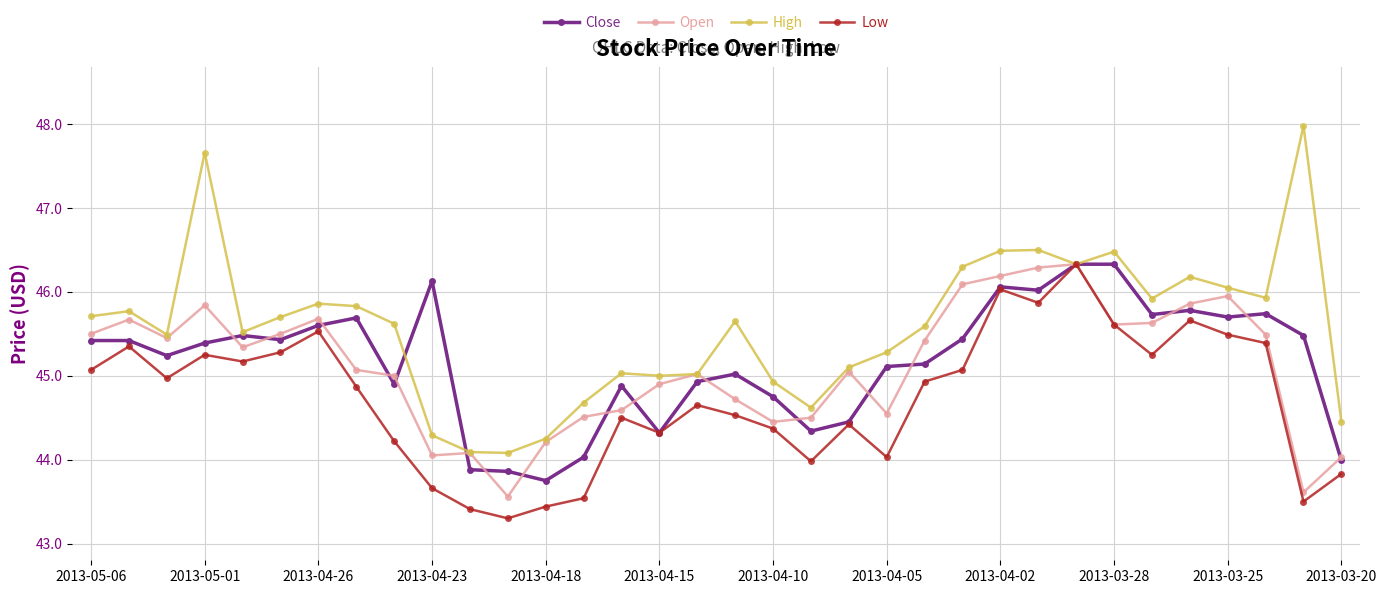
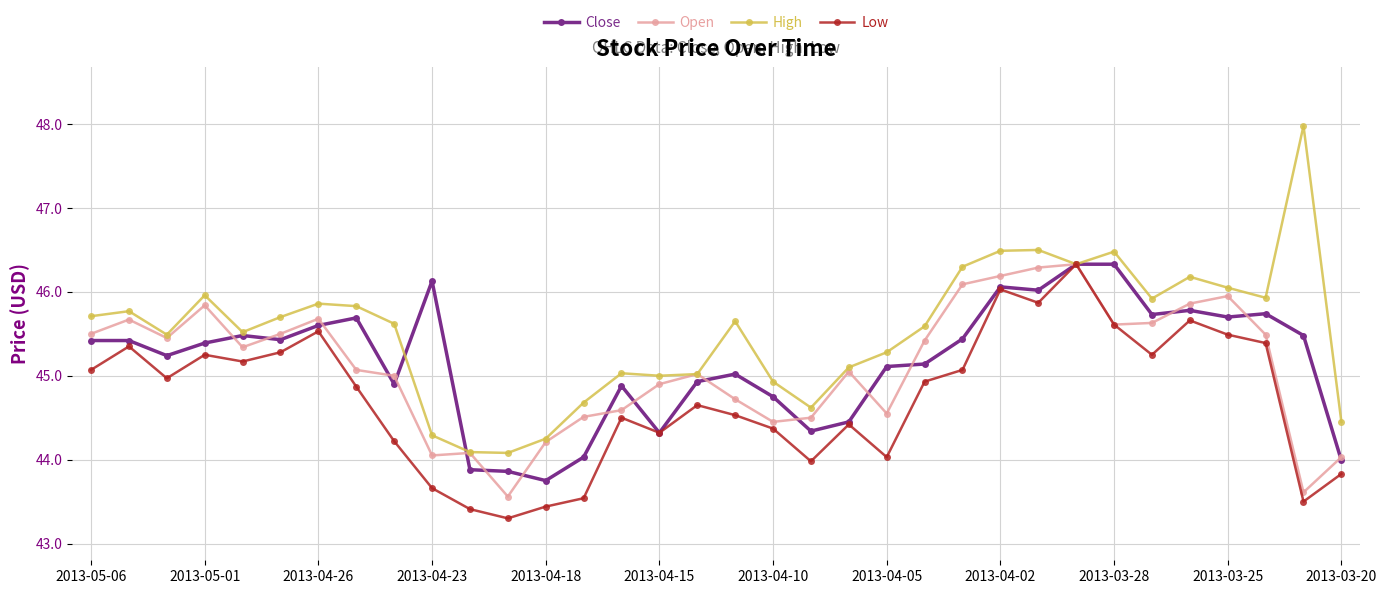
High, 2013-05-01: 47.7 -> 46.0
